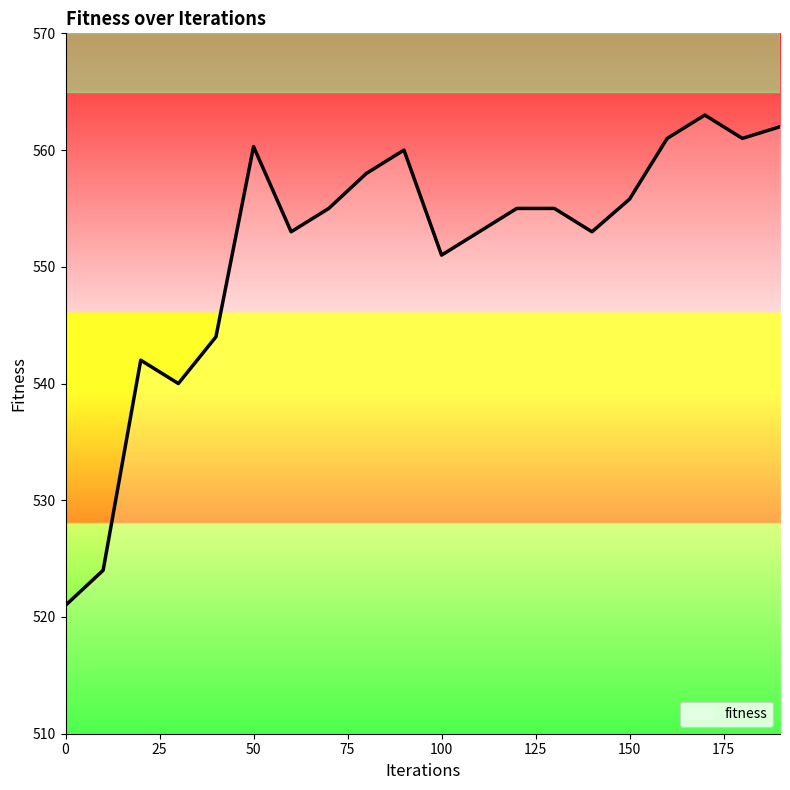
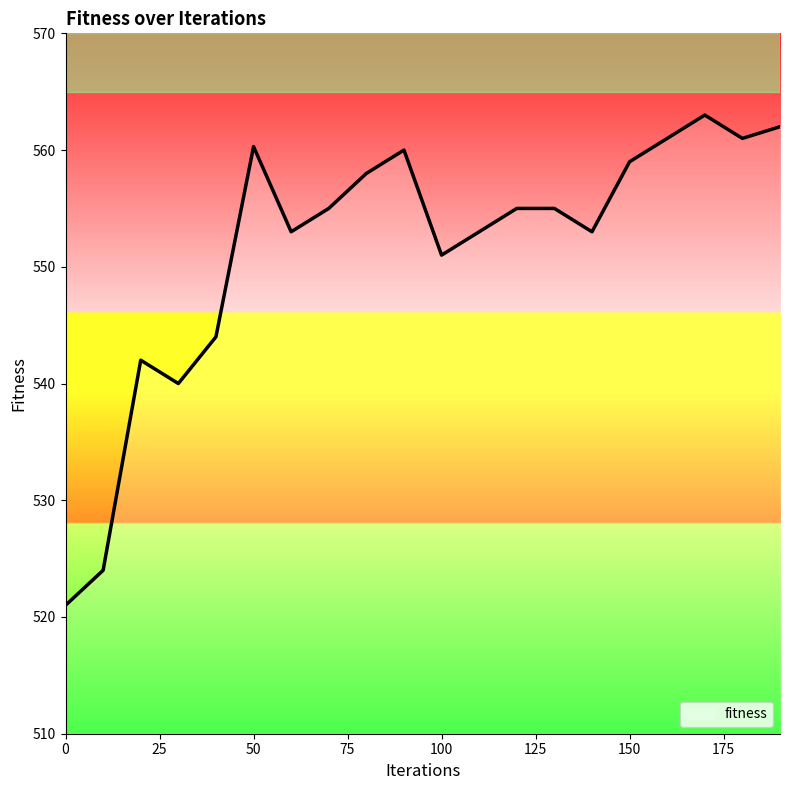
150: 555.8 -> 559.0
